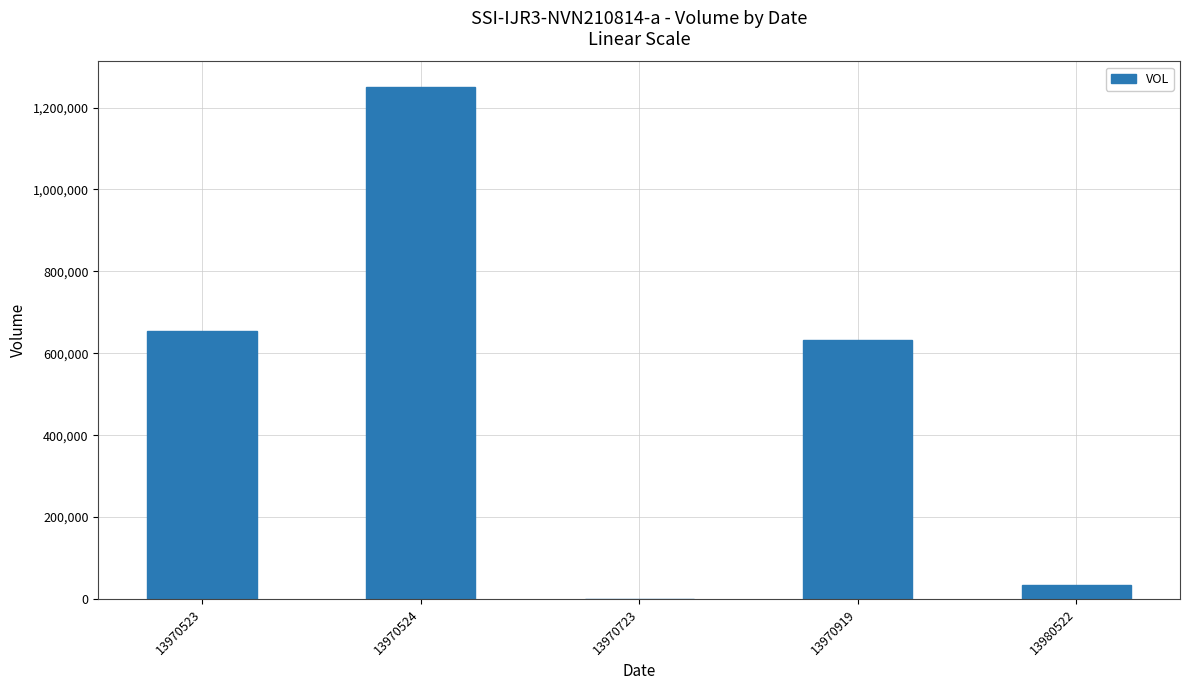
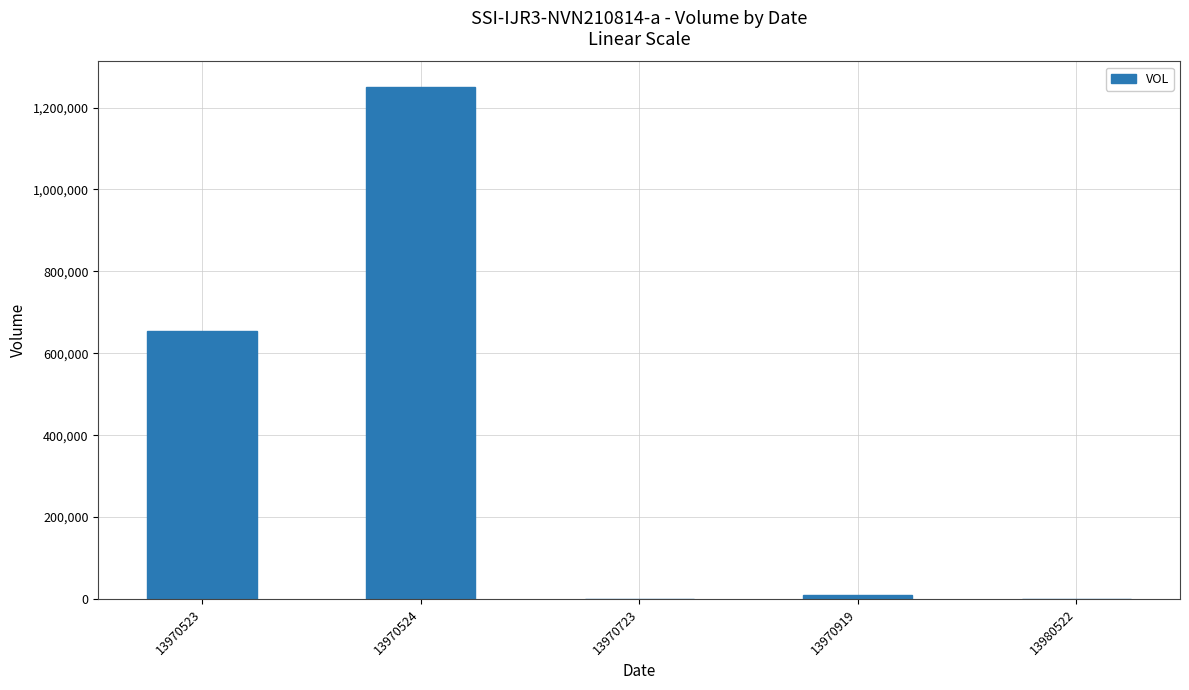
13970919: 630,000 -> 10,000
13980522: 30,000 -> 0
